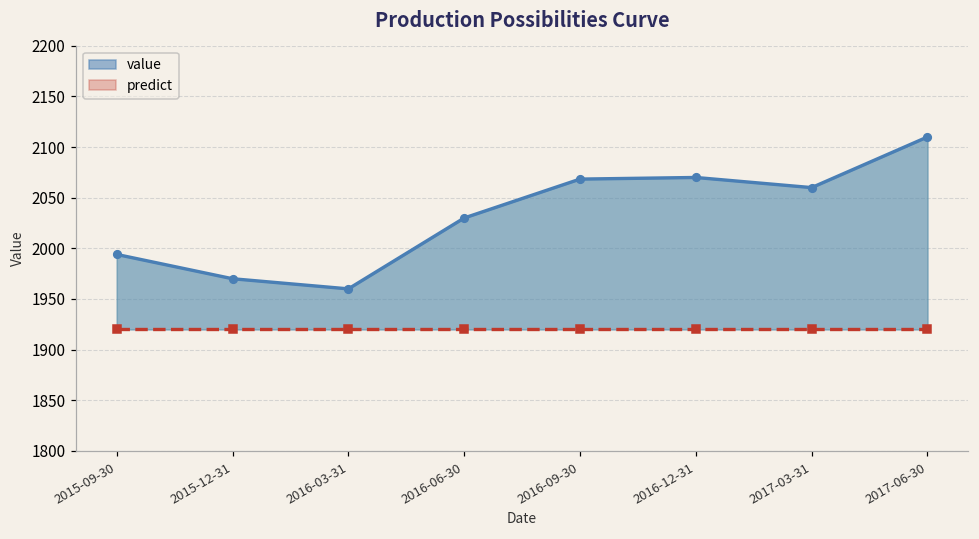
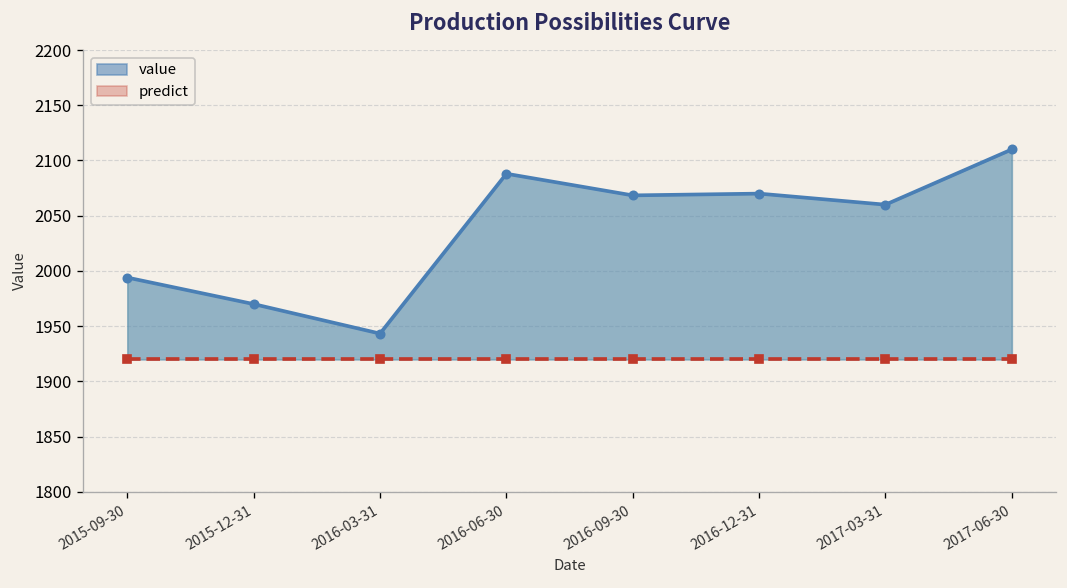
value, 2016-03-31: 1960 -> 1940
value, 2016-06-30: 2030 -> 2090
